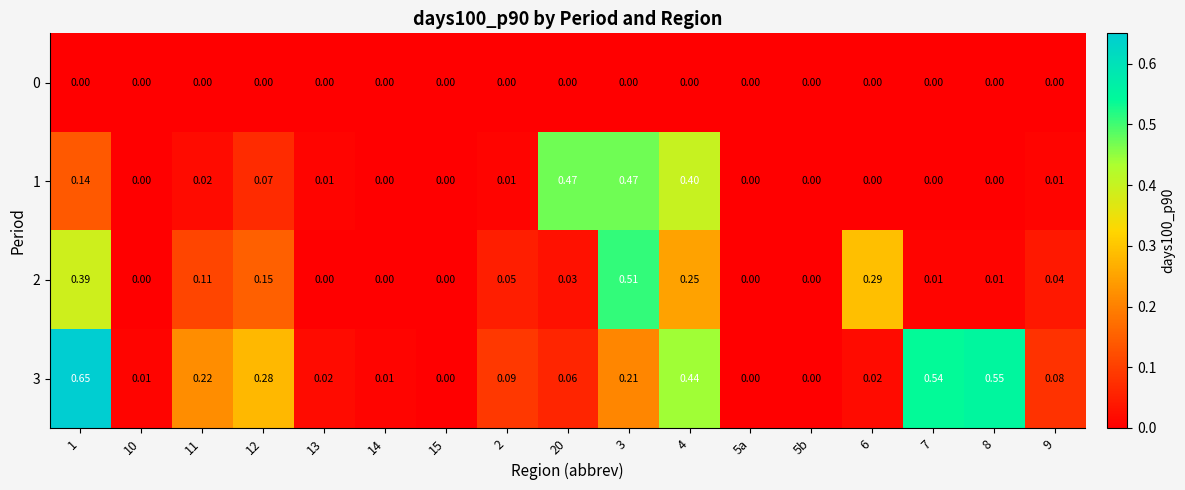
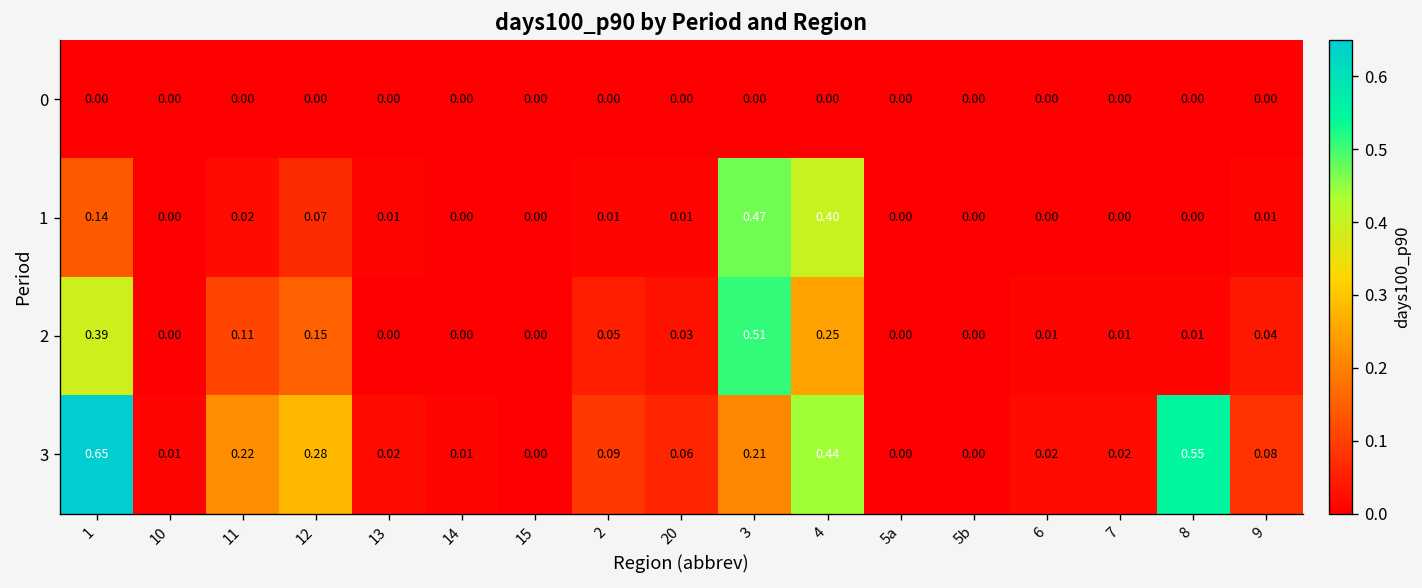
1, 20: 0.47 -> 0.01
2, 6: 0.29 -> 0.01
3, 7: 0.54 -> 0.02
